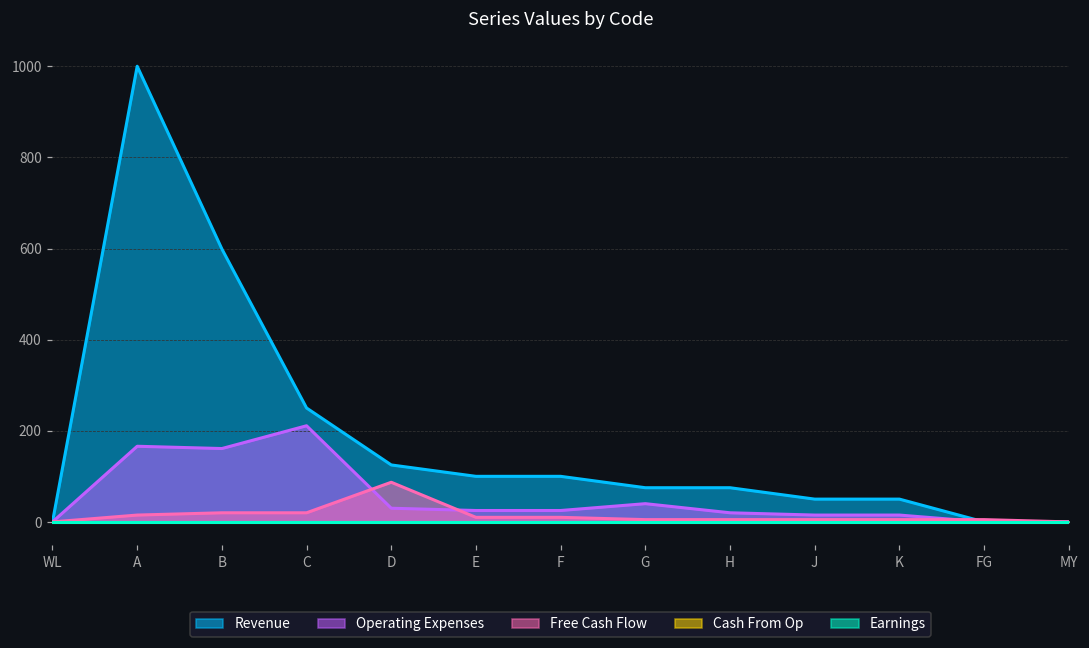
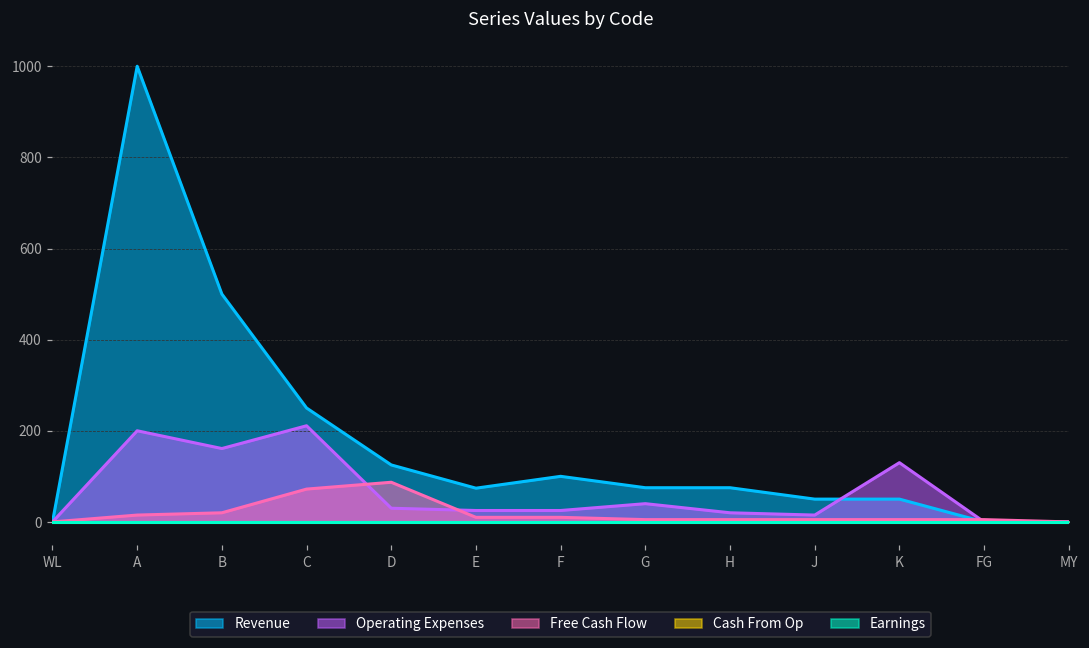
Operating Expenses, A: 170 -> 200
Revenue, B: 600 -> 500
Free Cash Flow, C: 20 -> 70
Revenue, E: 100 -> 70
Operating Expenses, K: 20 -> 130
